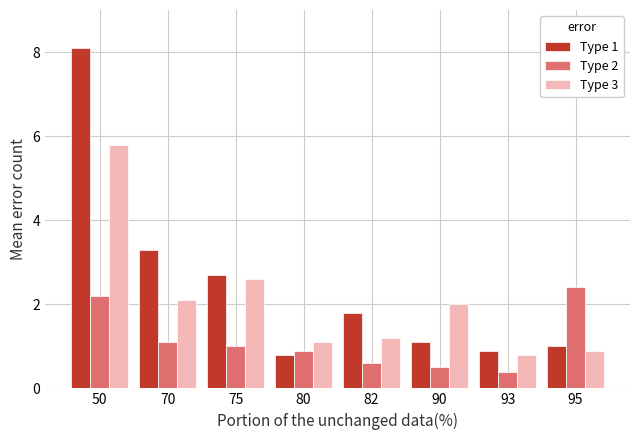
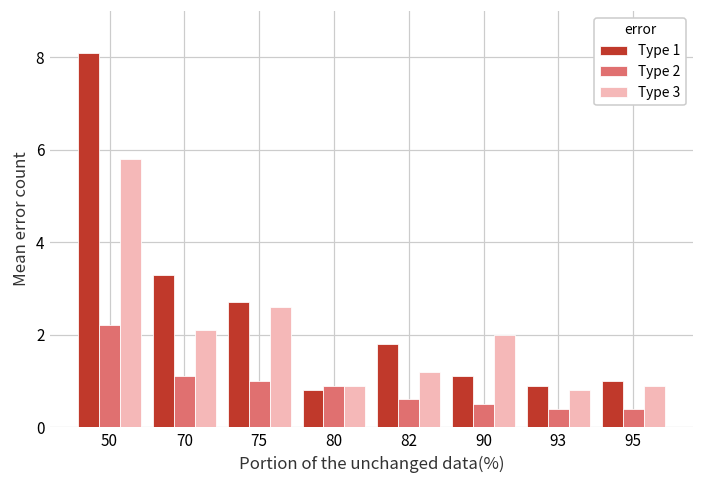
Type 3, 80: 1.1 -> 0.9
Type 2, 95: 2.4 -> 0.4
